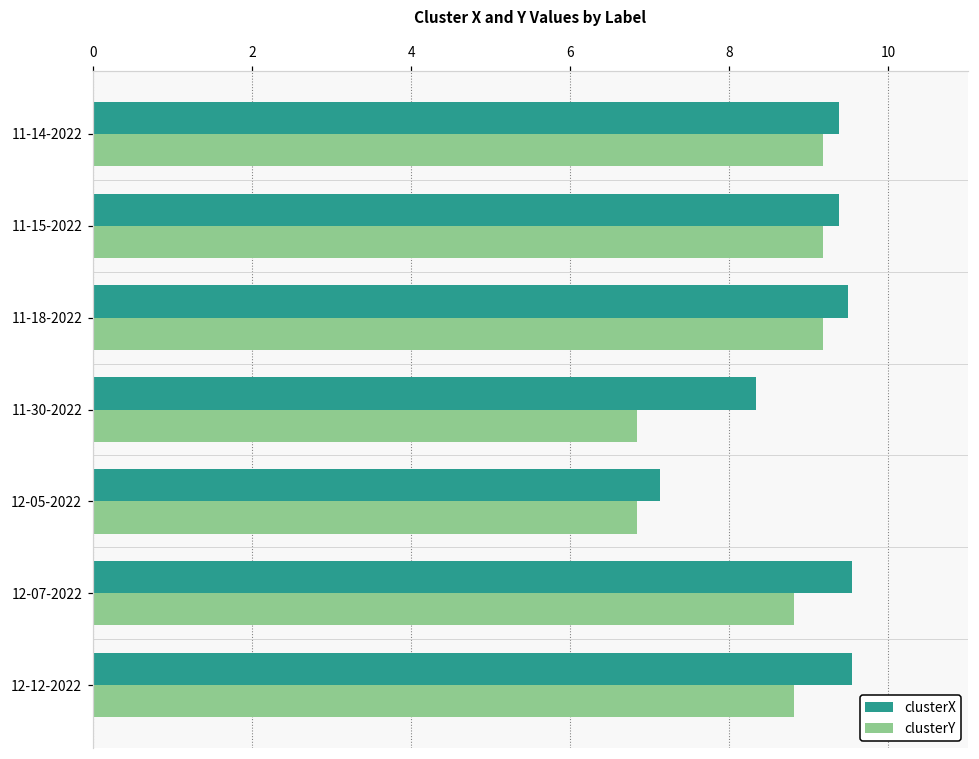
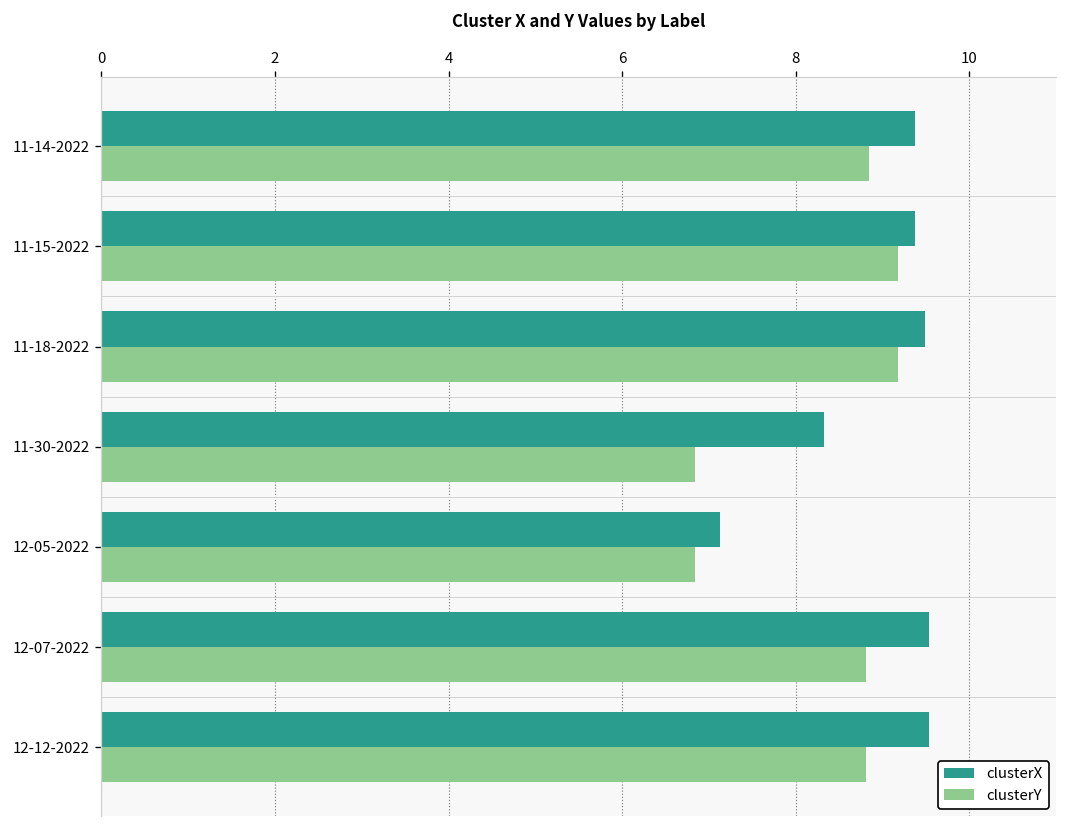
clusterY, 11-14-2022: 9.2 -> 8.9
